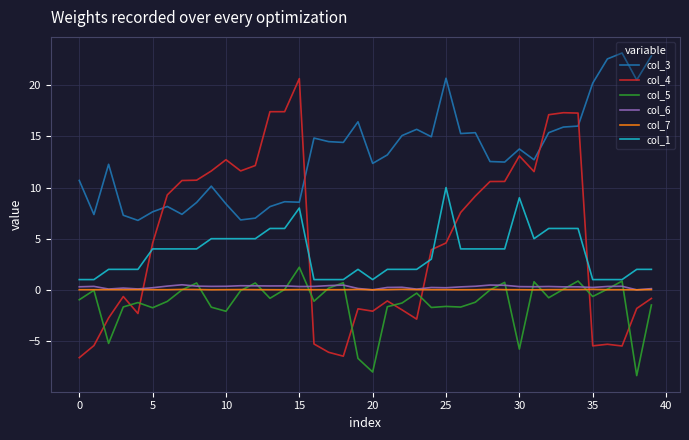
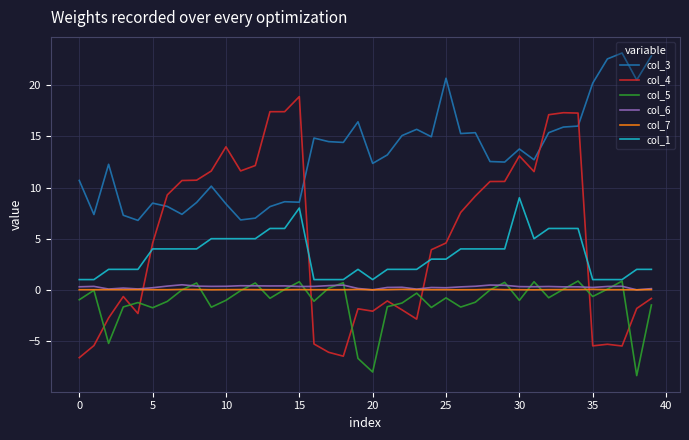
col_3, 5: 7.6 -> 8.5
col_4, 10: 12.7 -> 14.0
col_5, 10: -2.1 -> -1.0
col_4, 15: 20.7 -> 18.9
col_5, 15: 2.2 -> 0.8
col_5, 25: -1.6 -> -0.8
col_1, 25: 10 -> 3
col_5, 30: -5.8 -> -1.0
